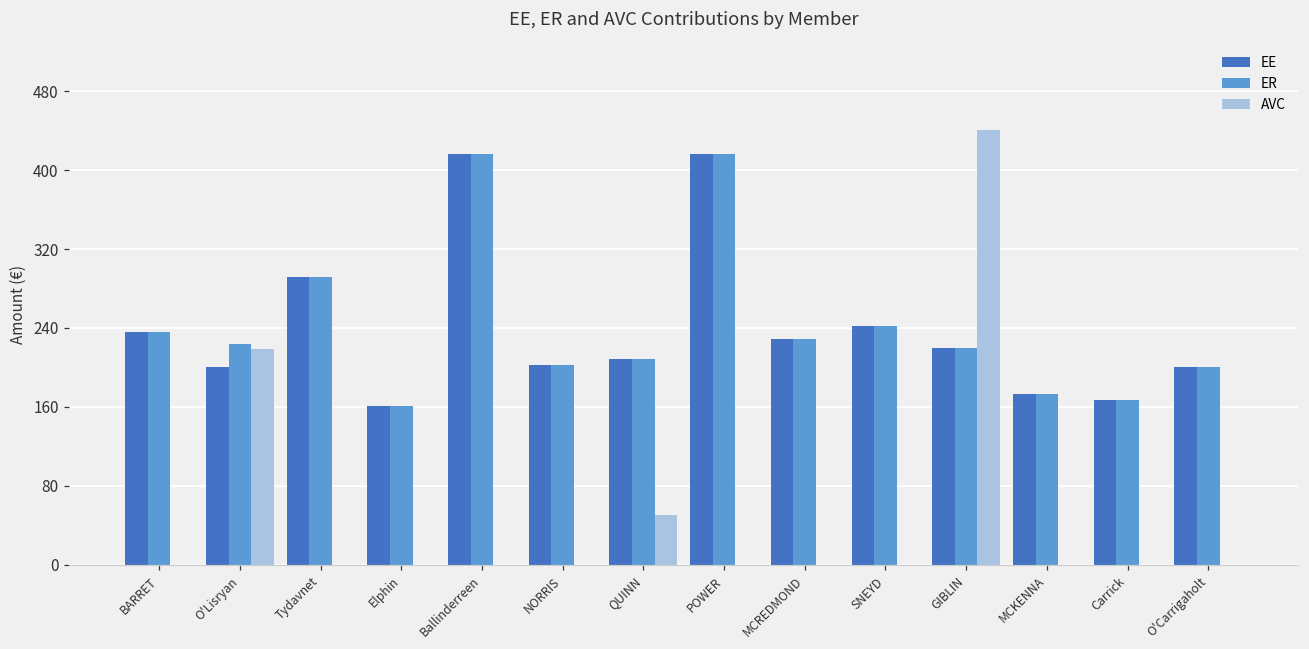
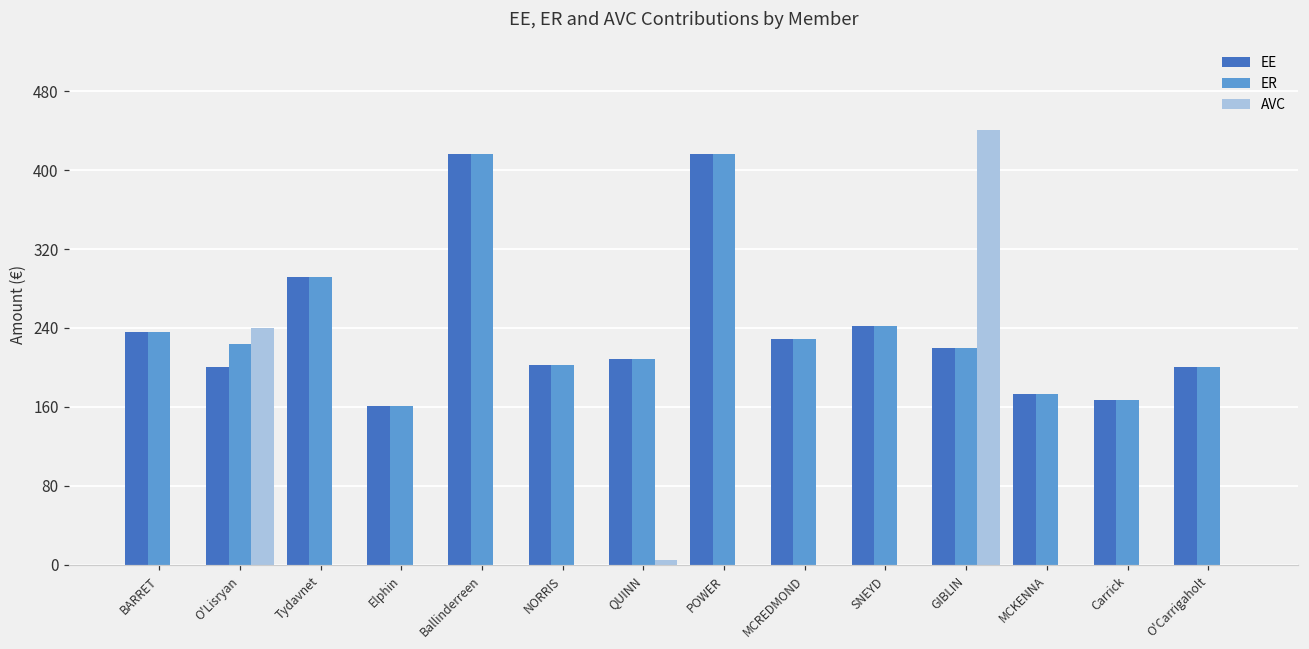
AVC, O'Lisryan: 220 -> 240
AVC, QUINN: 50 -> 10
